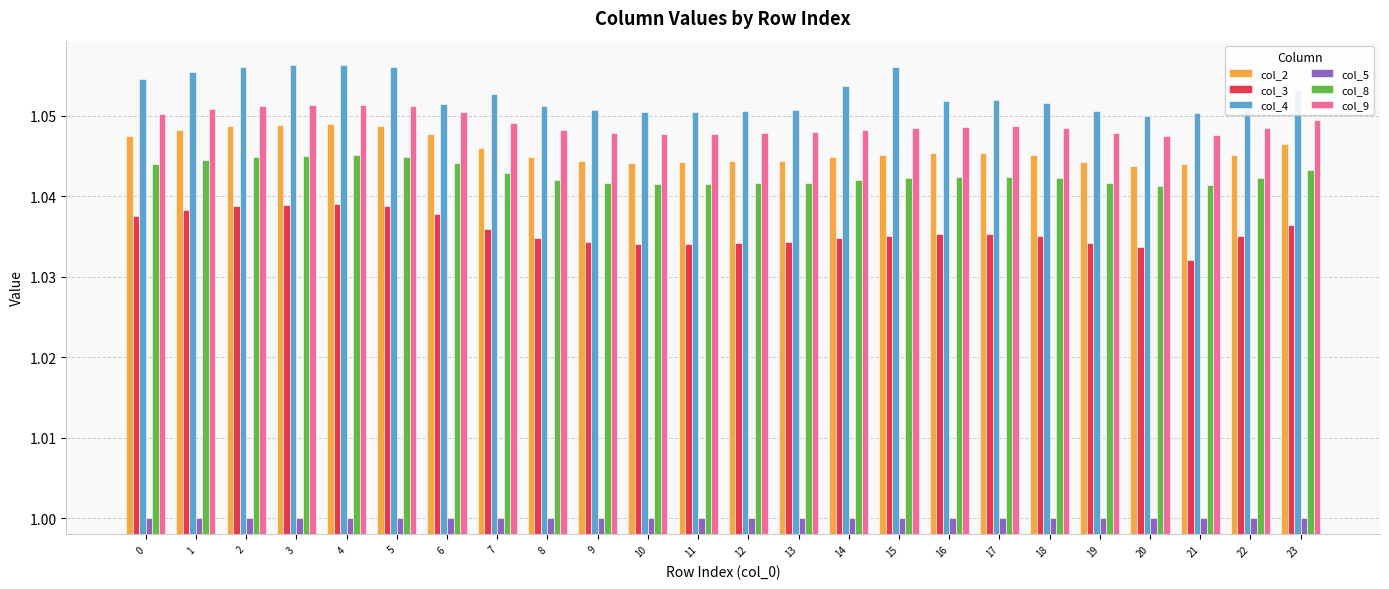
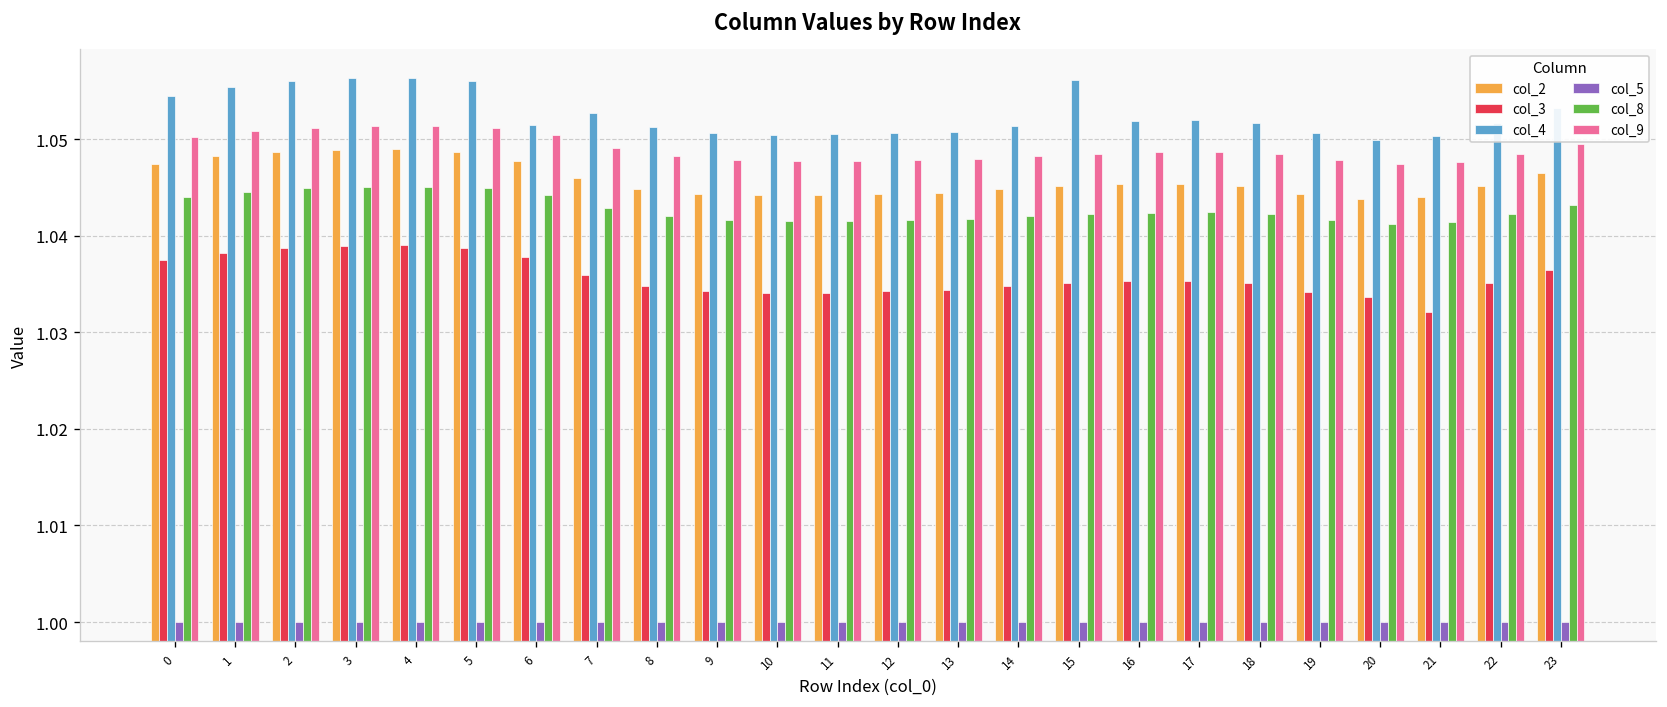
col_4, 14: 1.054 -> 1.051
